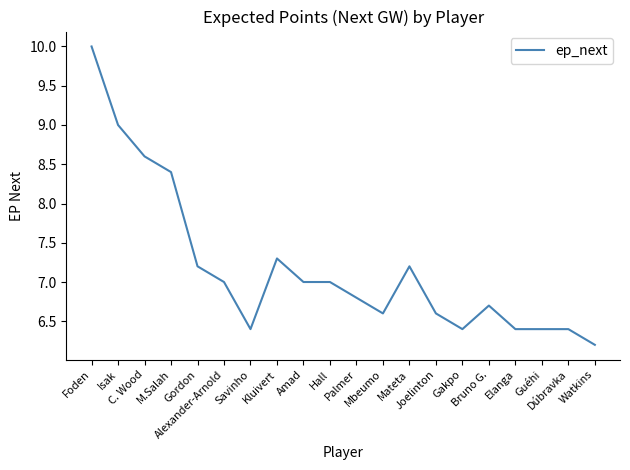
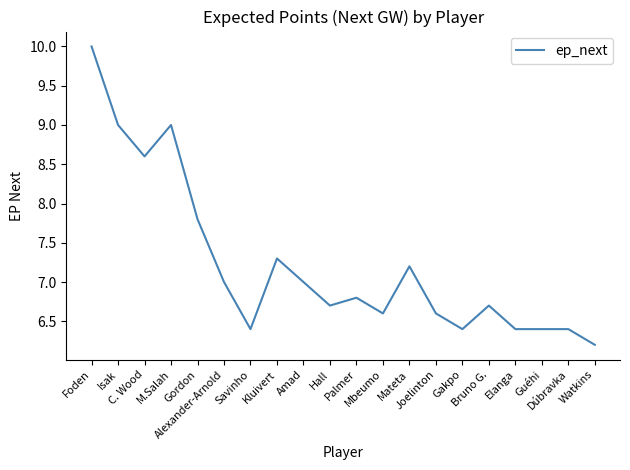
M.Salah: 8.4 -> 9.0
Gordon: 7.2 -> 7.8
Hall: 7.0 -> 6.7
